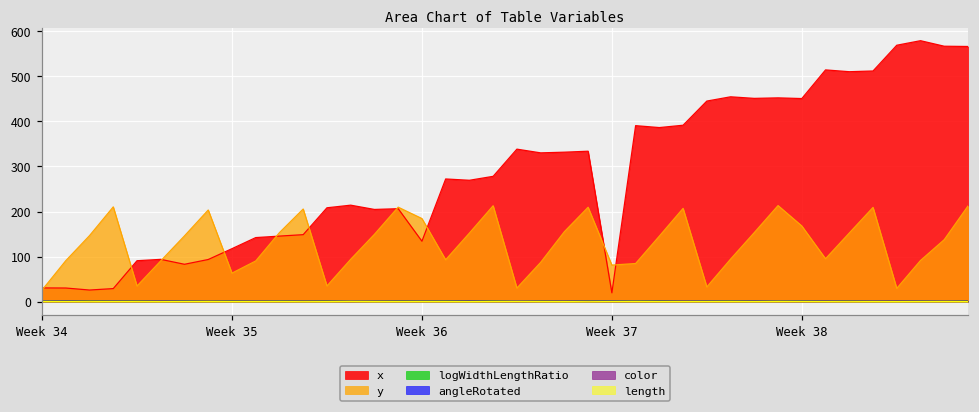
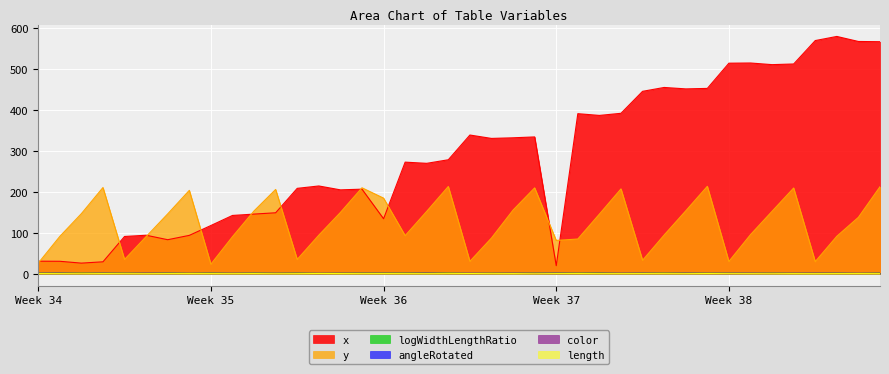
y, Week 35: 60 -> 20
x, Week 38: 450 -> 510
y, Week 38: 170 -> 30
